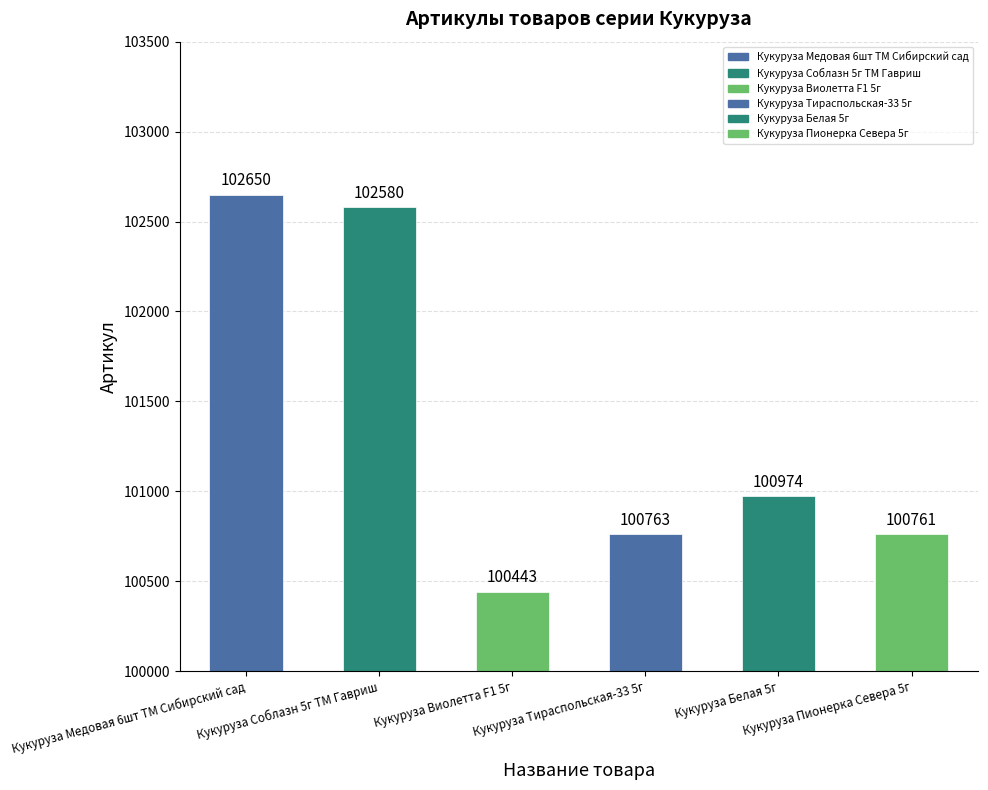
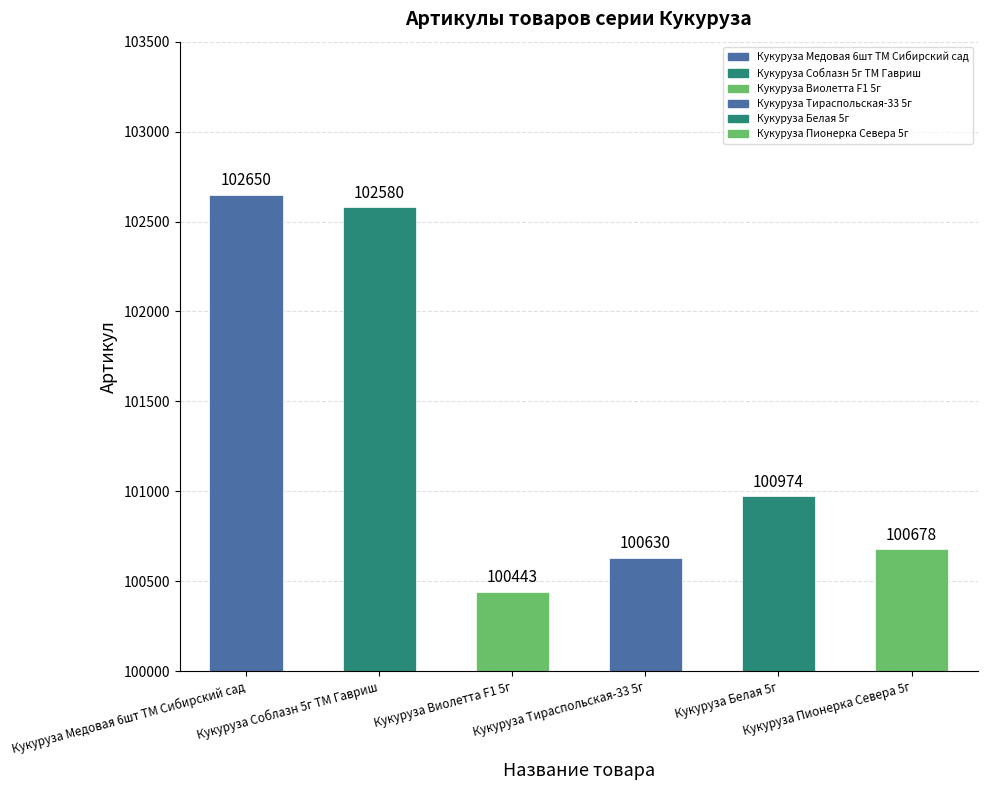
Кукуруза Тираспольская-33 5г: 100763 -> 100630
Кукуруза Пионерка Севера 5г: 100761 -> 100678
